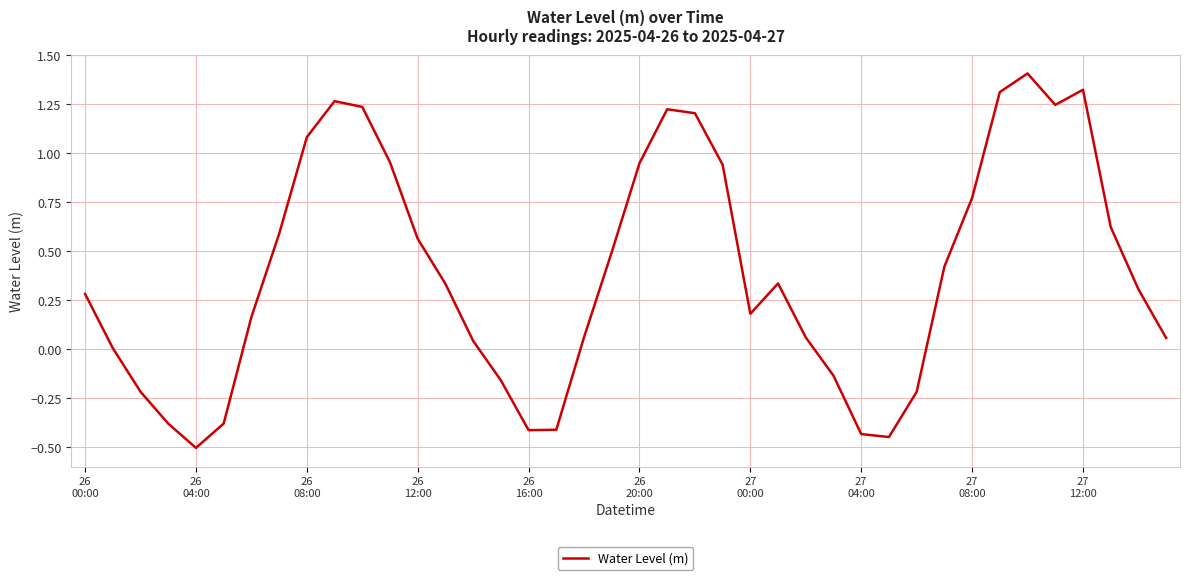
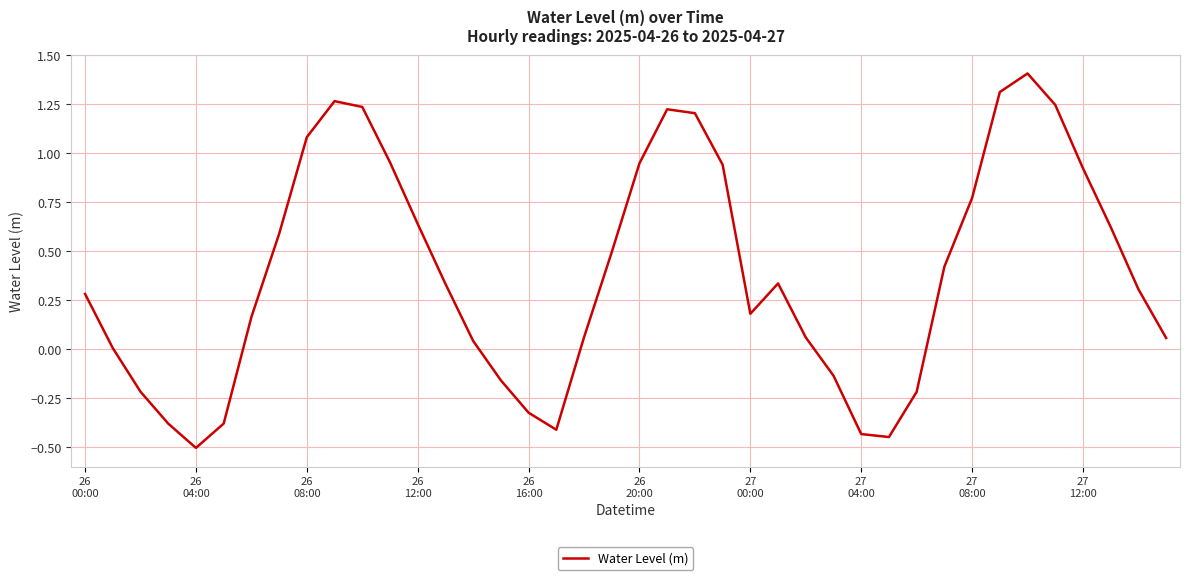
26 12:00: 0.56 -> 0.64
26 16:00: -0.42 -> -0.33
27 12:00: 1.32 -> 0.92
